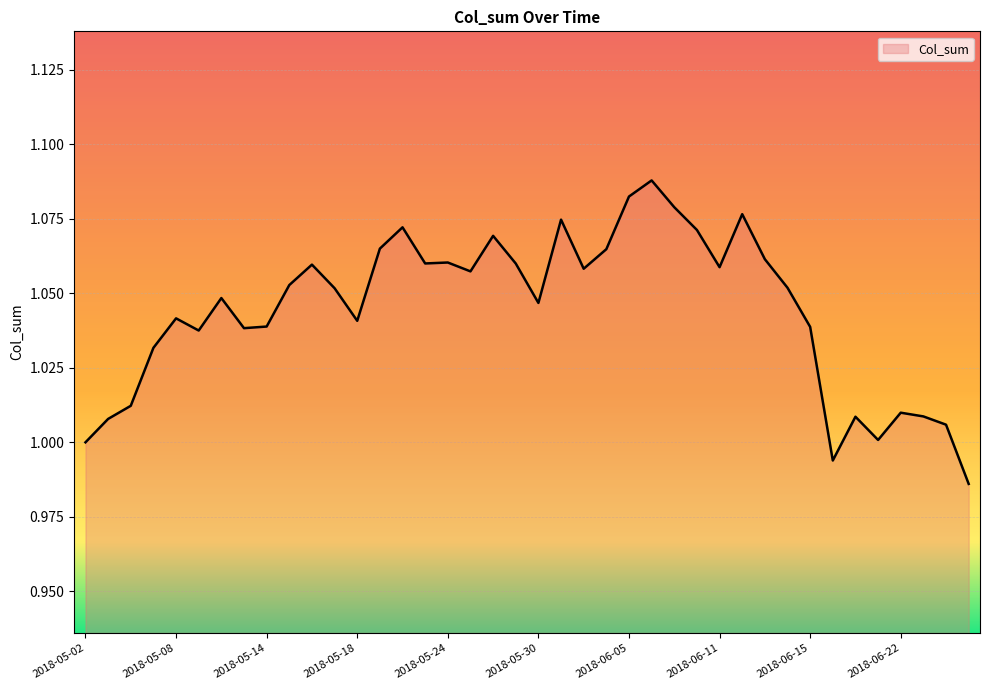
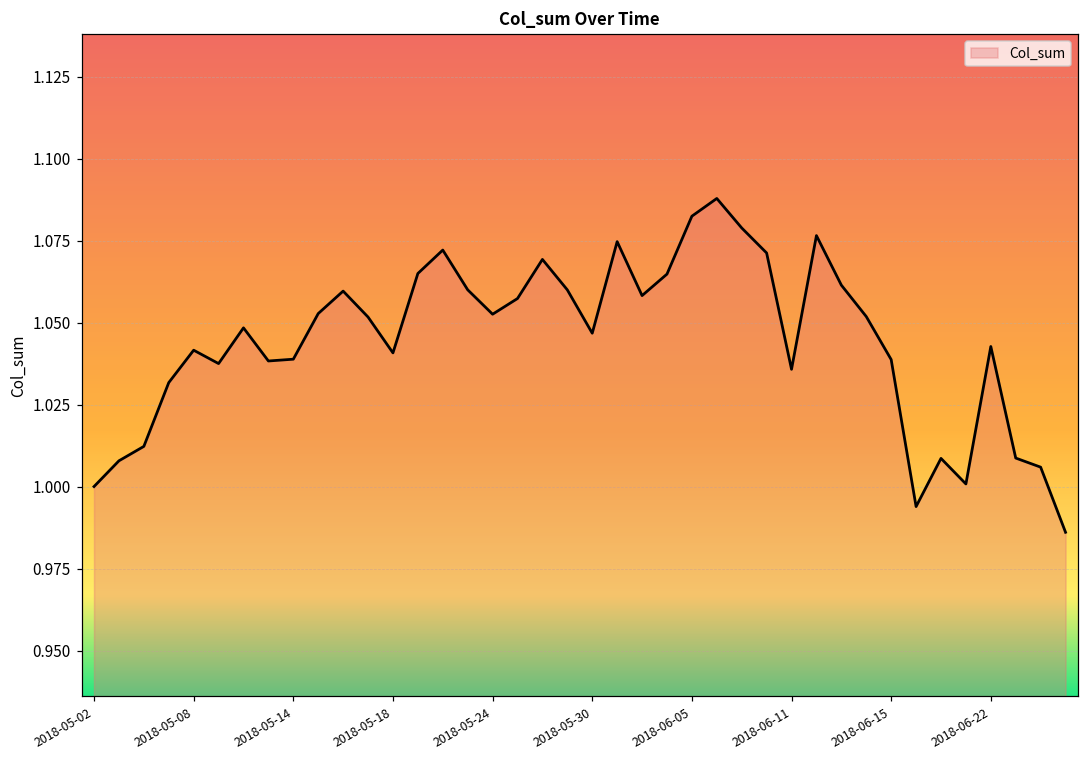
2018-05-24: 1.060 -> 1.053
2018-06-11: 1.059 -> 1.036
2018-06-22: 1.010 -> 1.043
